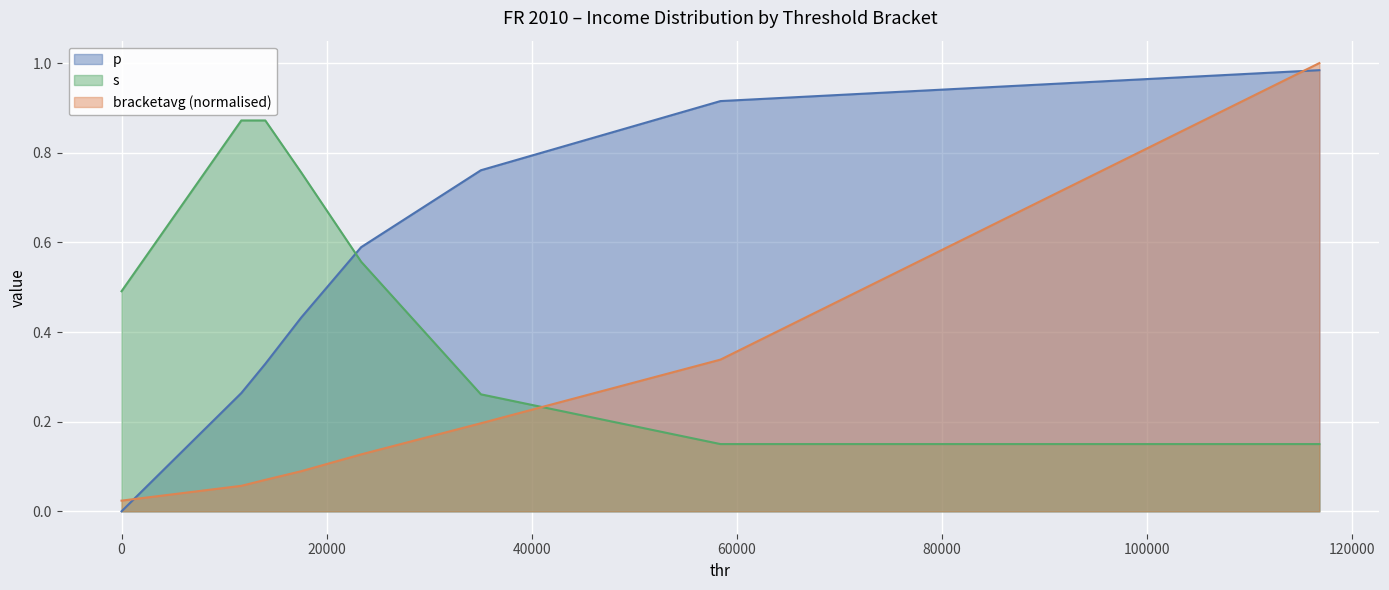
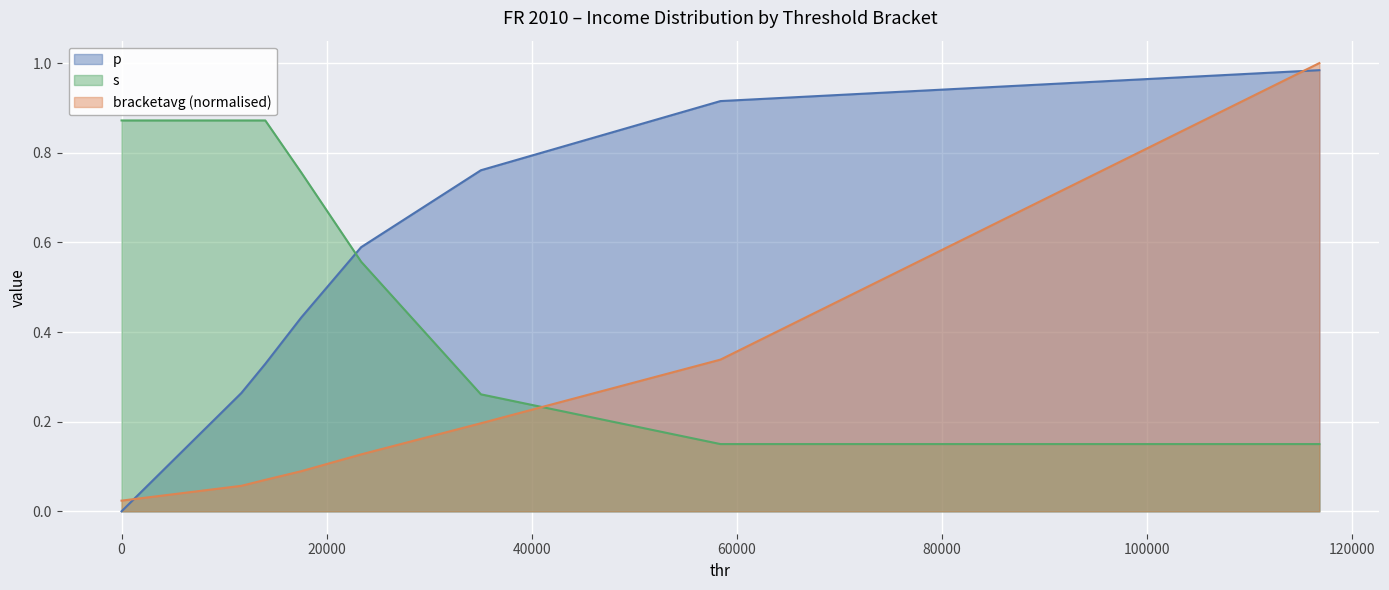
s, 0: 0.49 -> 0.87
